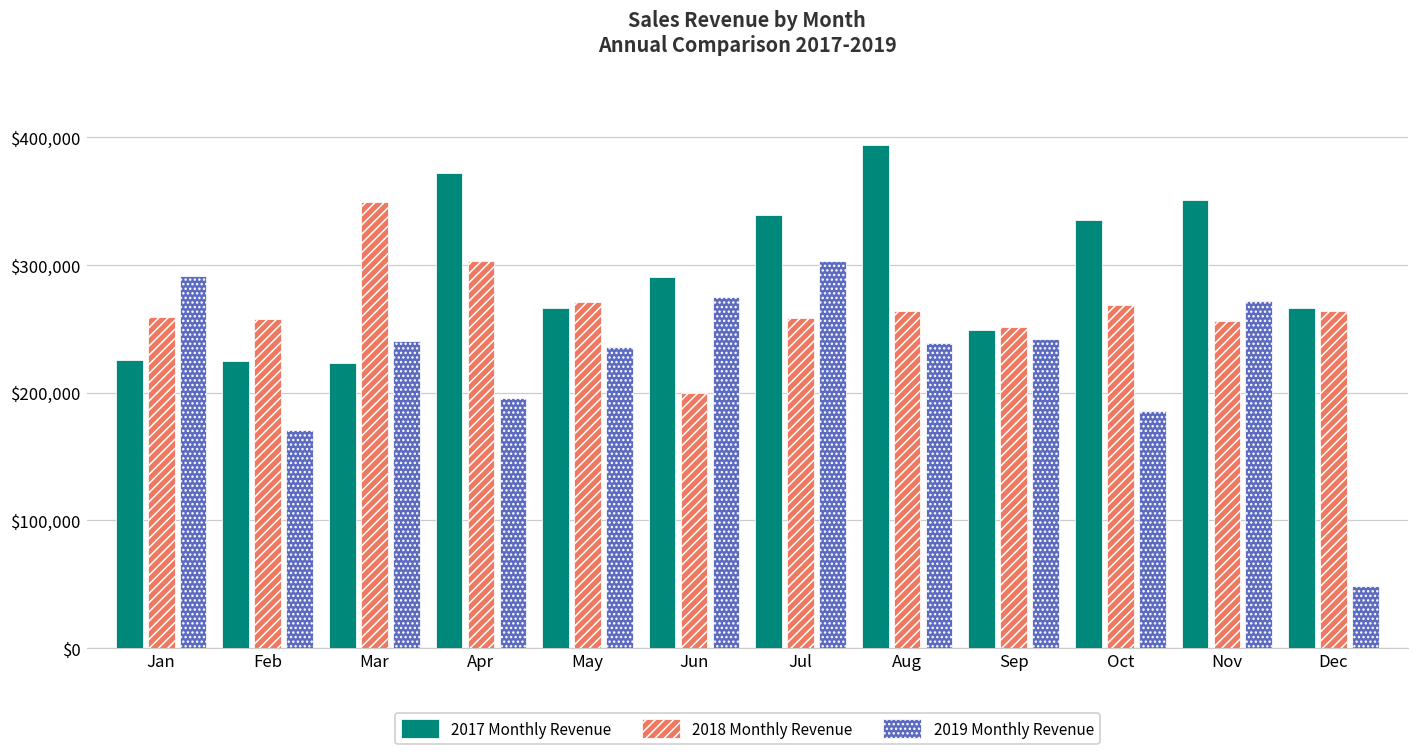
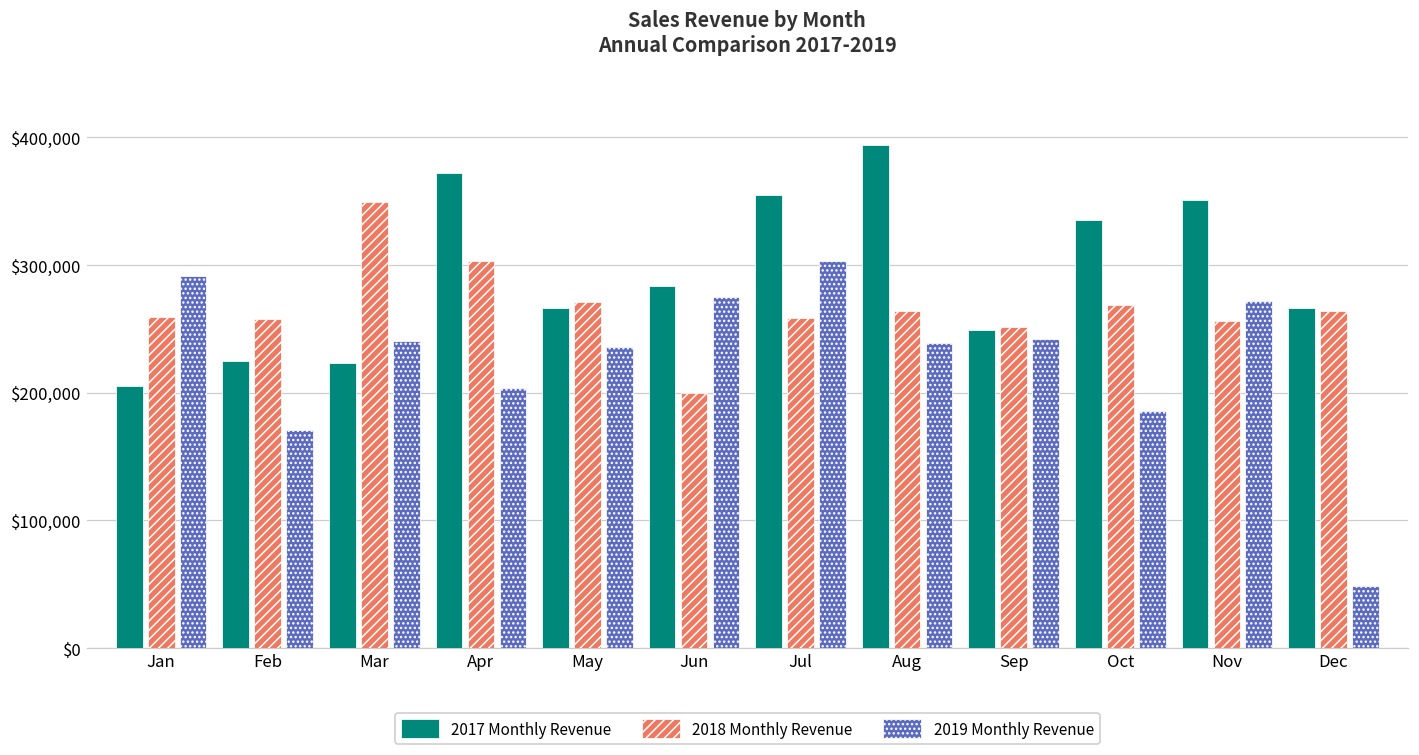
2017 Monthly Revenue, Jan: $226,000 -> $205,000
2019 Monthly Revenue, Apr: $196,000 -> $204,000
2017 Monthly Revenue, Jun: $291,000 -> $284,000
2017 Monthly Revenue, Jul: $339,000 -> $355,000
